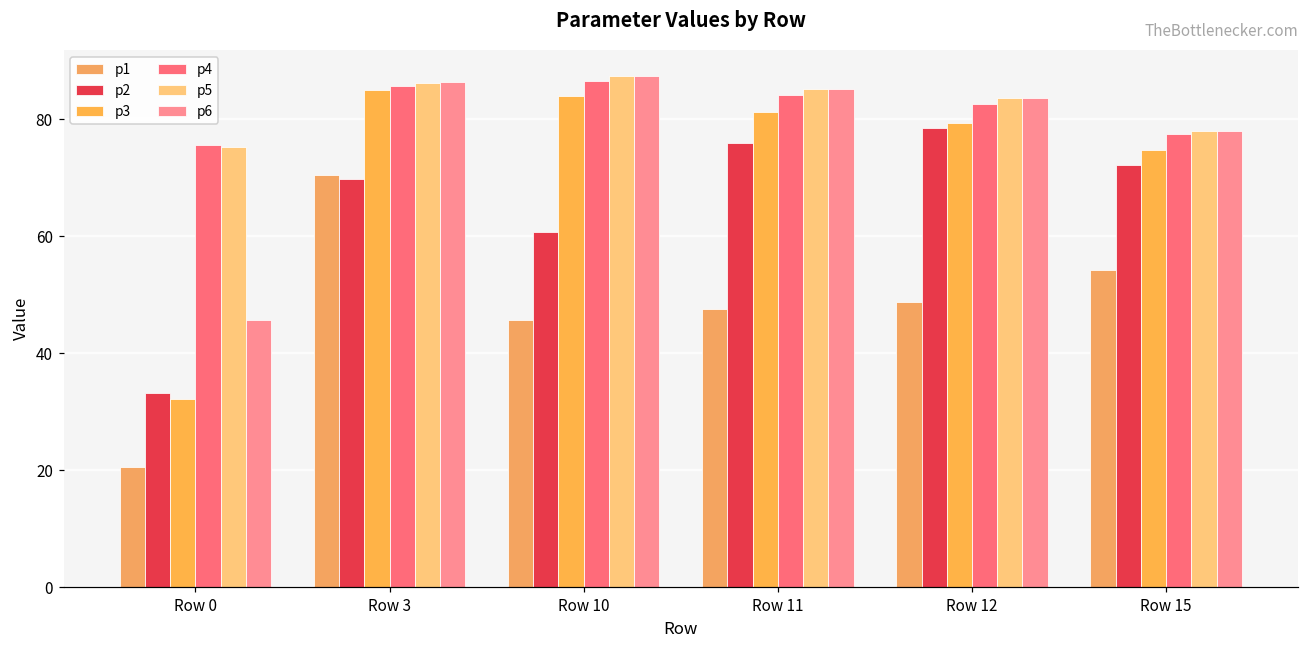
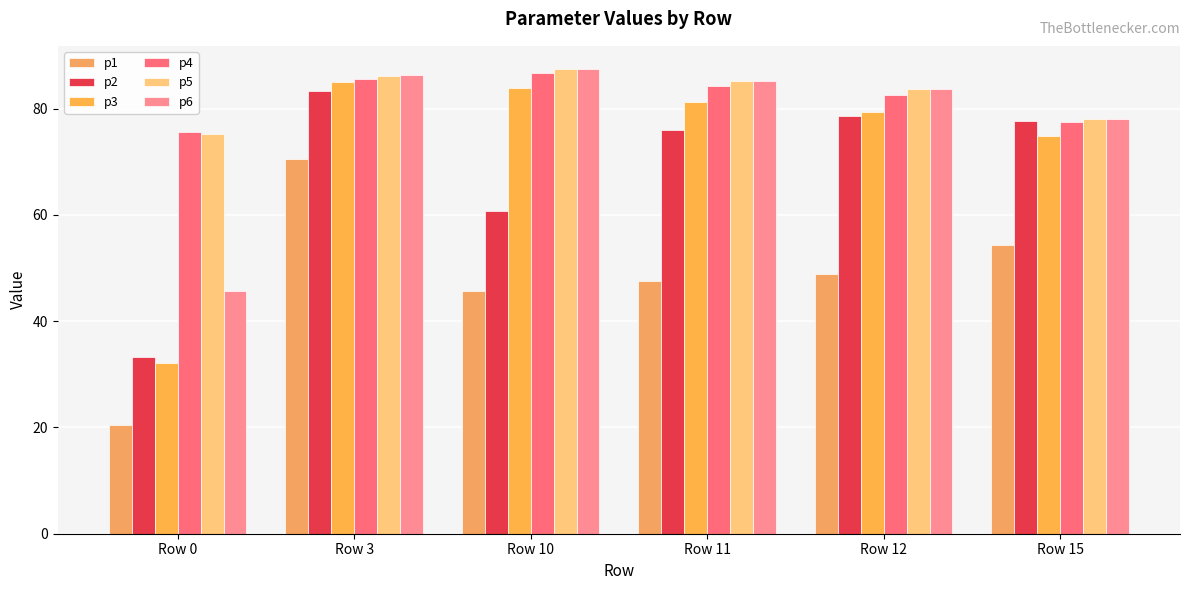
p2, Row 3: 70 -> 83
p2, Row 15: 72 -> 78
